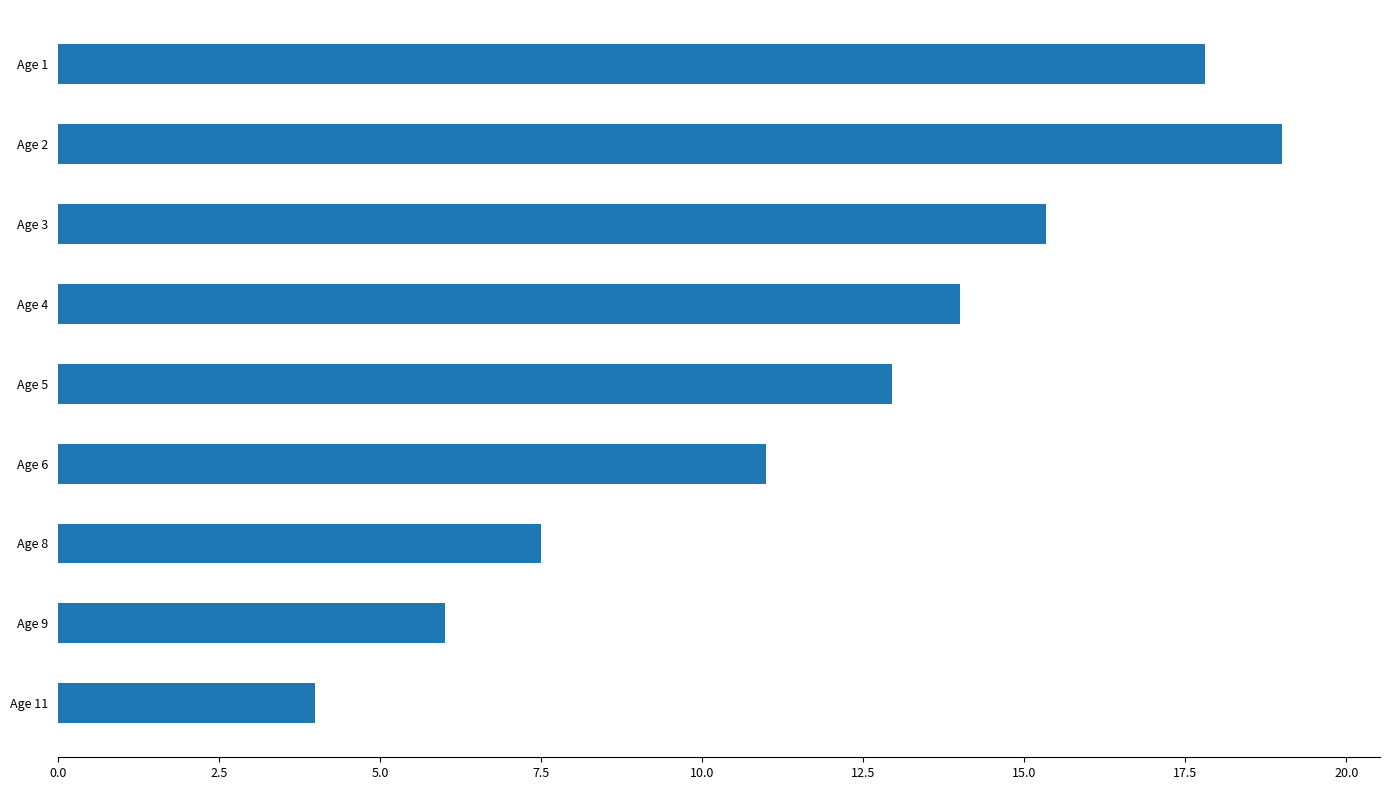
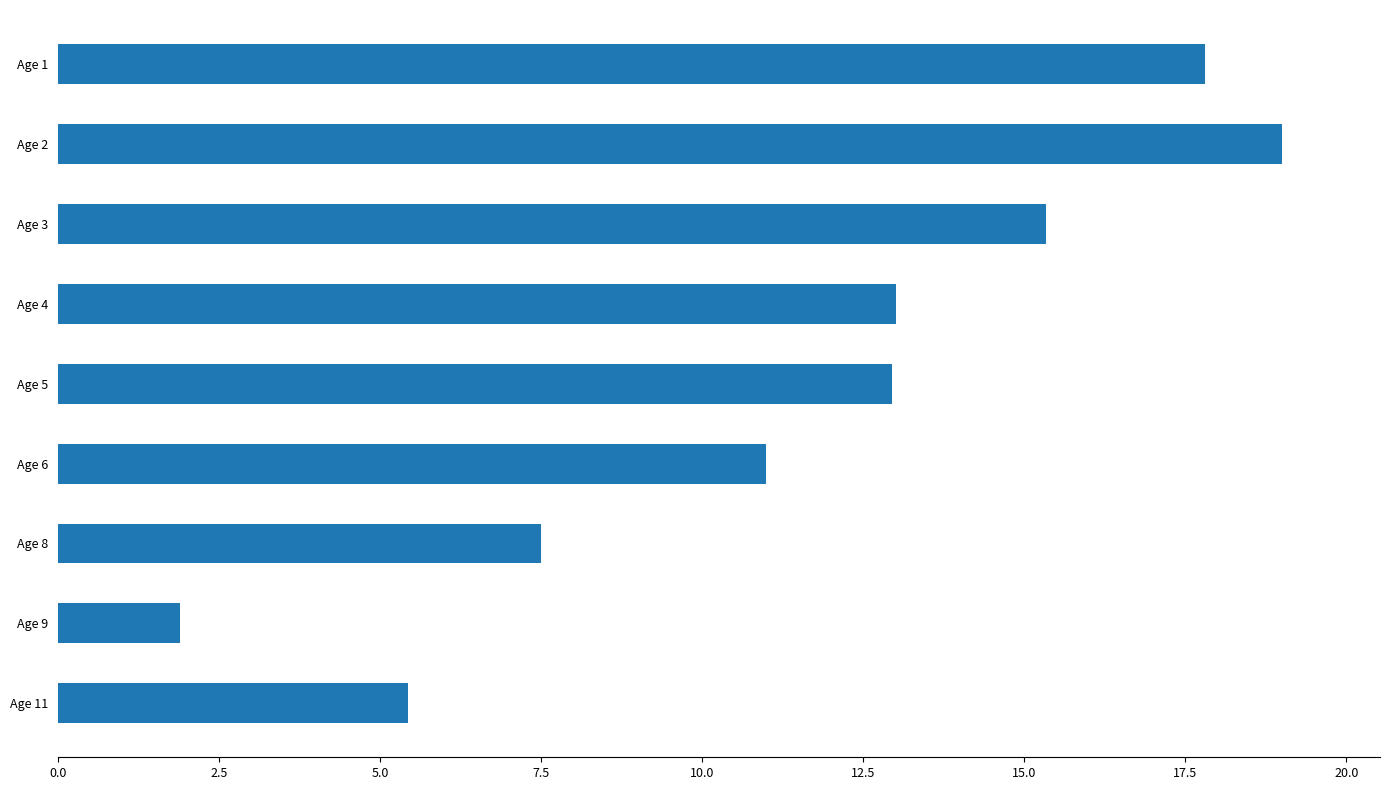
Age 4: 14 -> 13
Age 9: 6.0 -> 1.9
Age 11: 4.0 -> 5.4
